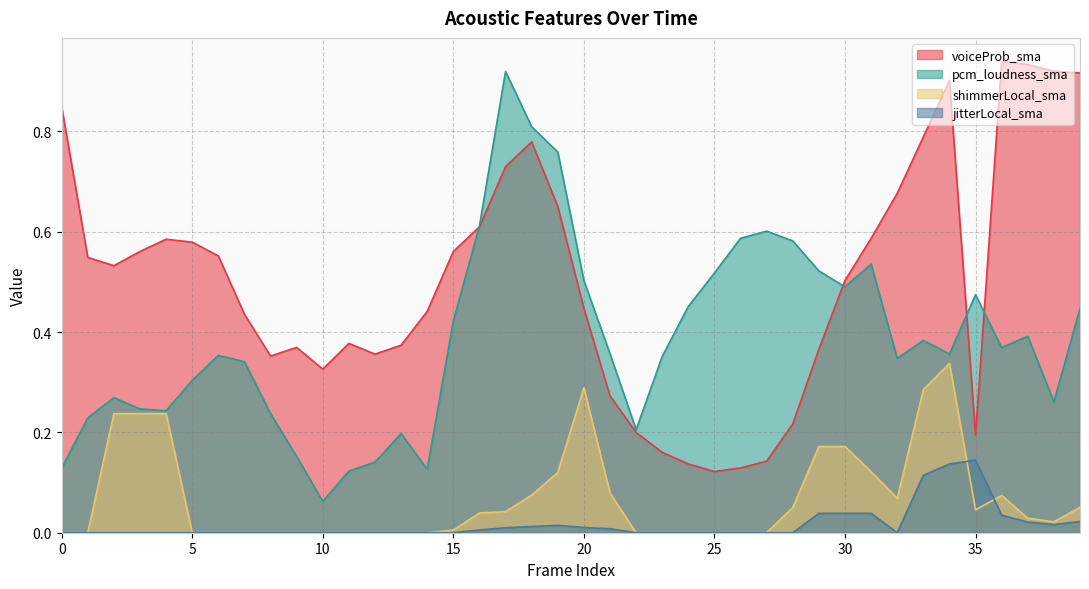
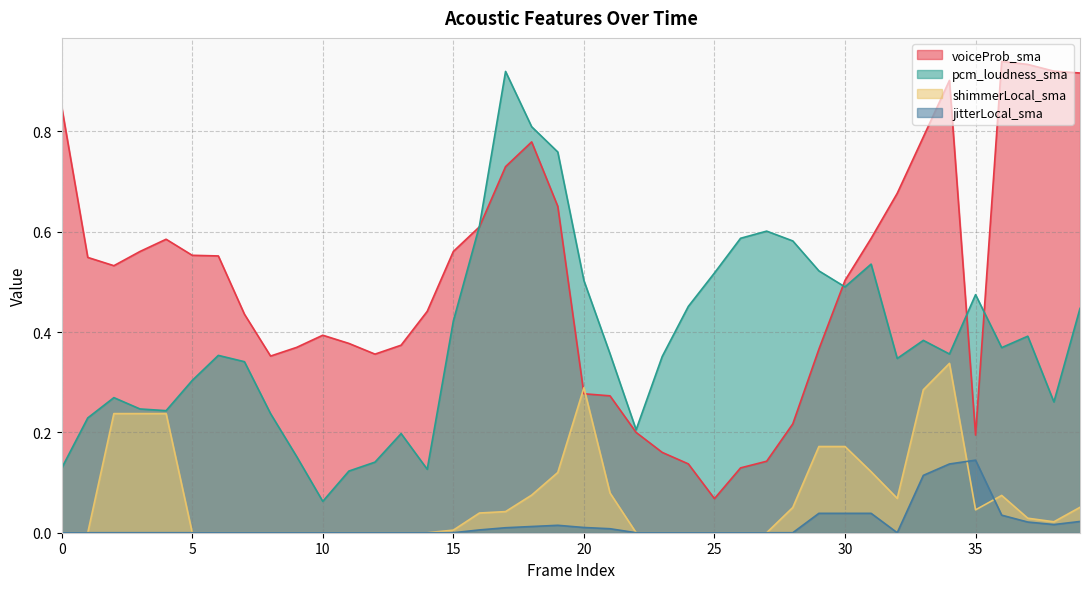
voiceProb_sma, 5: 0.58 -> 0.55
voiceProb_sma, 10: 0.33 -> 0.39
voiceProb_sma, 20: 0.45 -> 0.28
voiceProb_sma, 25: 0.12 -> 0.07
